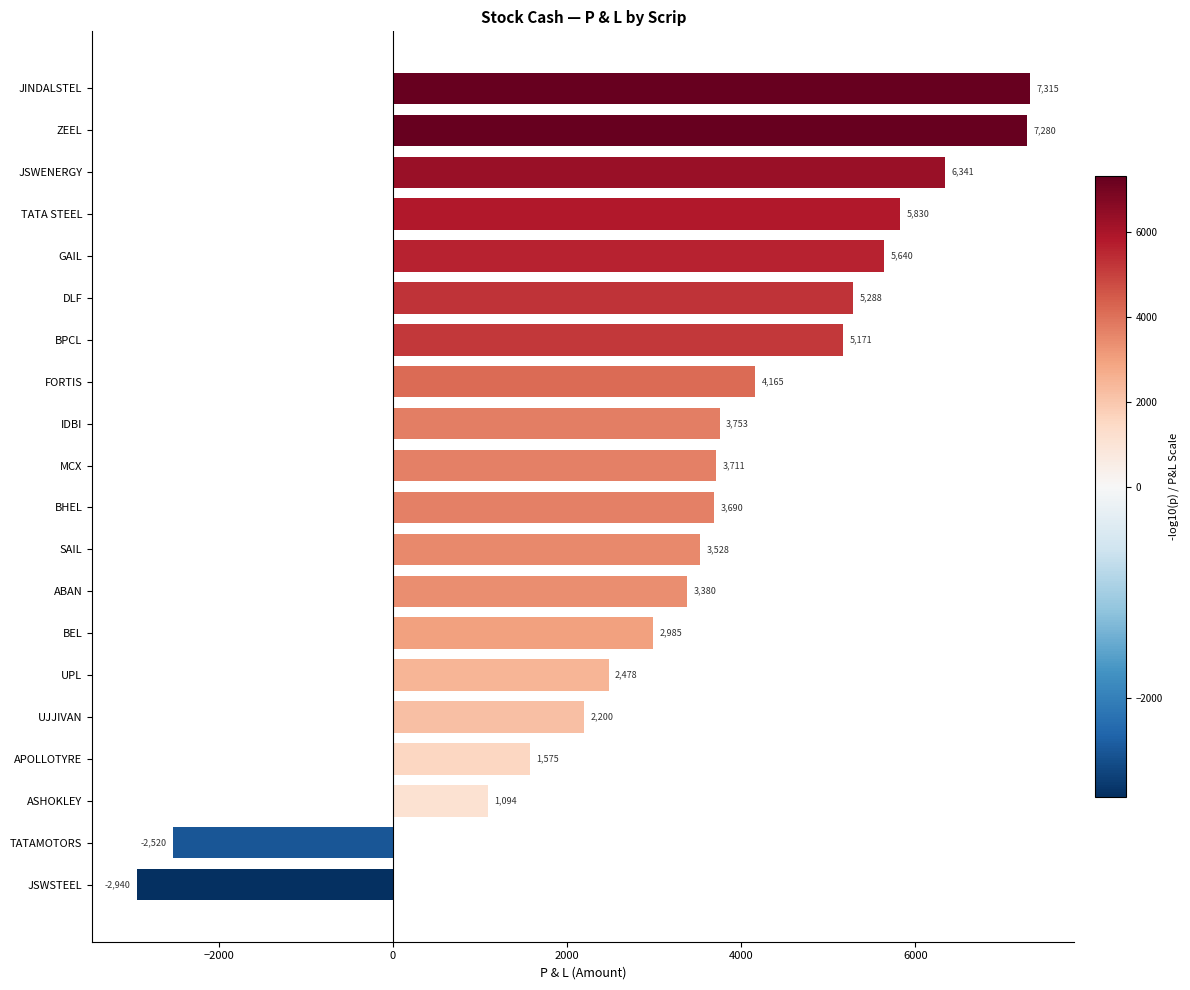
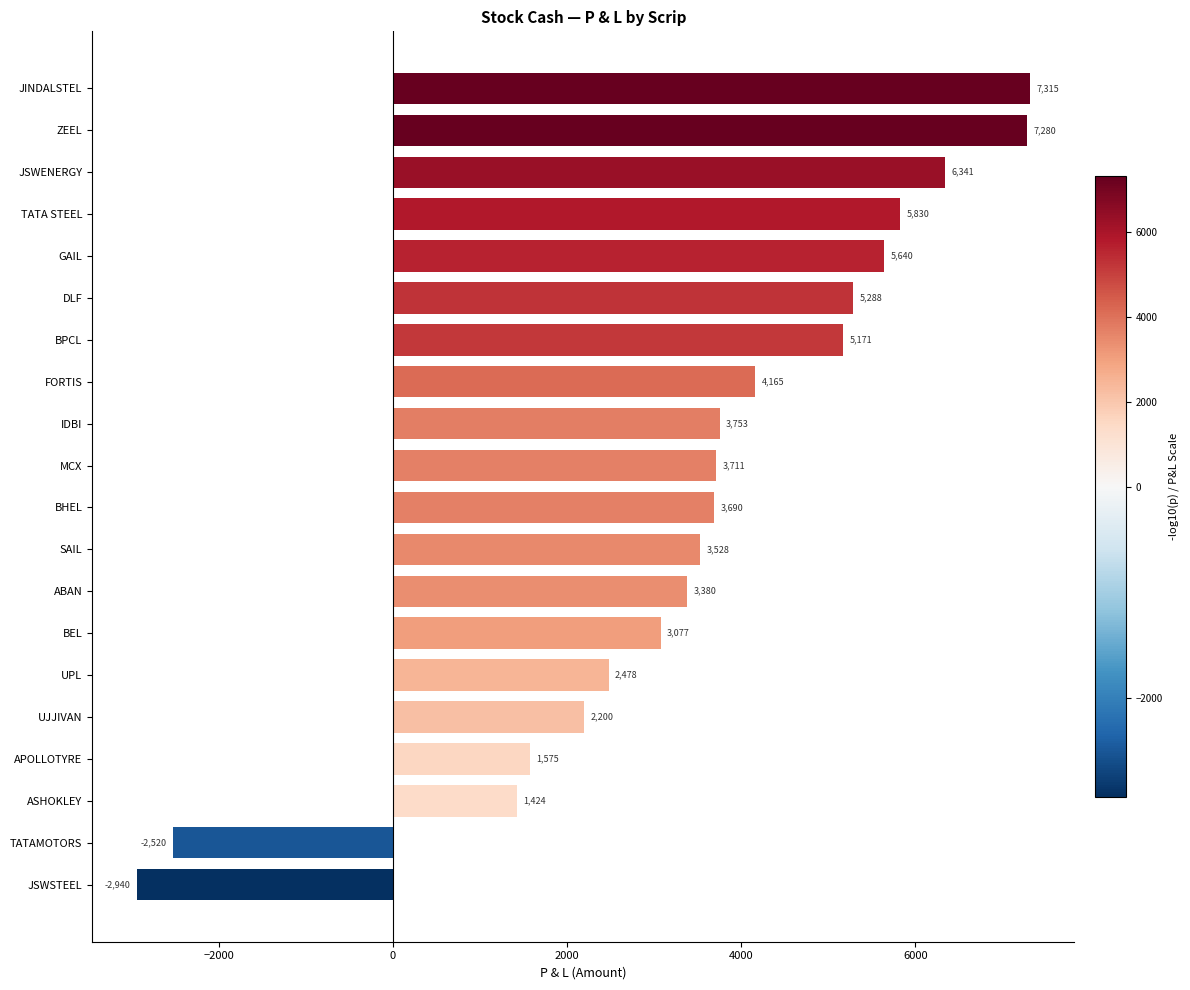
BEL: 2,985 -> 3,077
ASHOKLEY: 1,094 -> 1,424
